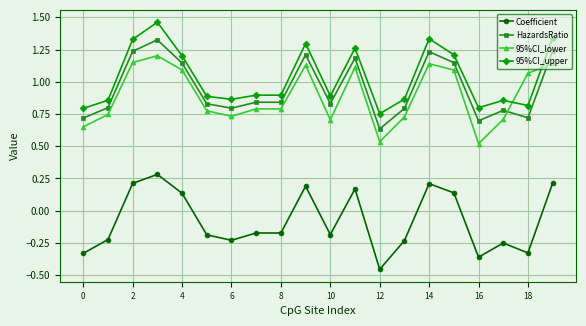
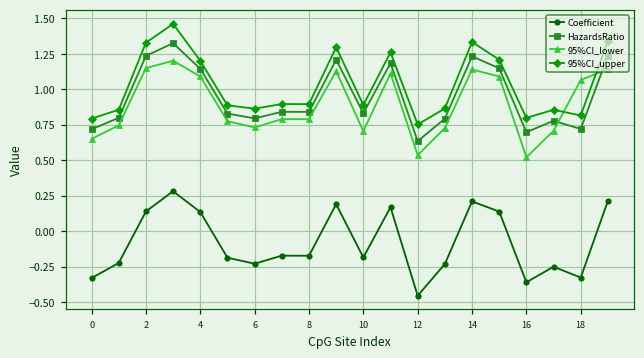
Coefficient, 2: 0.21 -> 0.14
